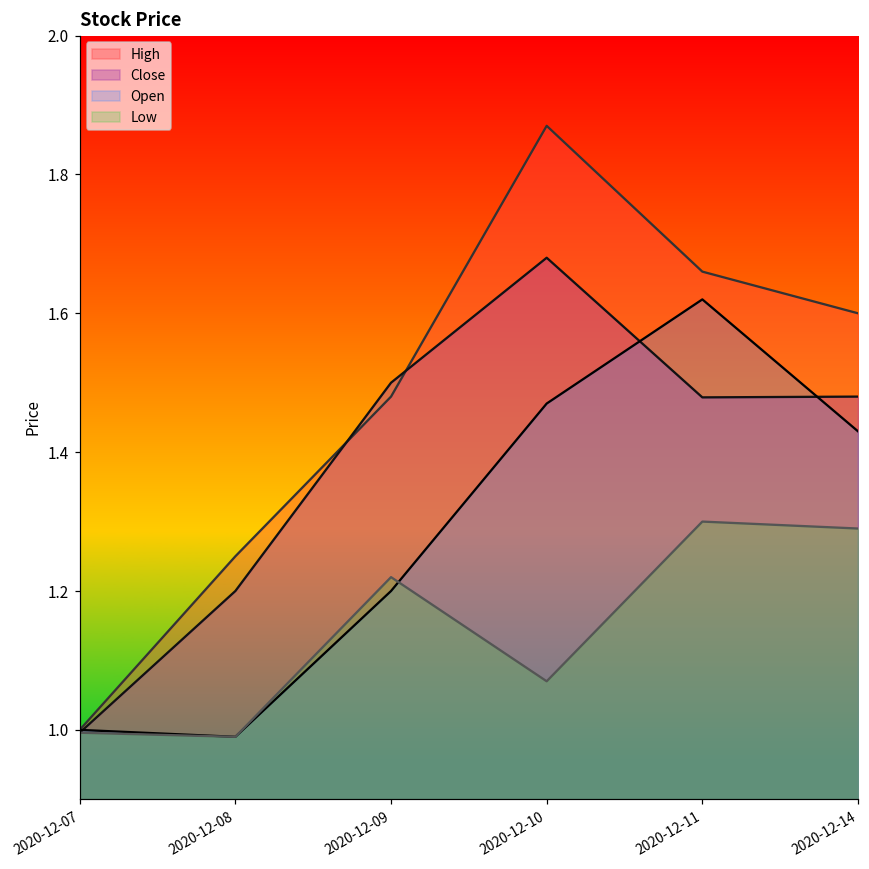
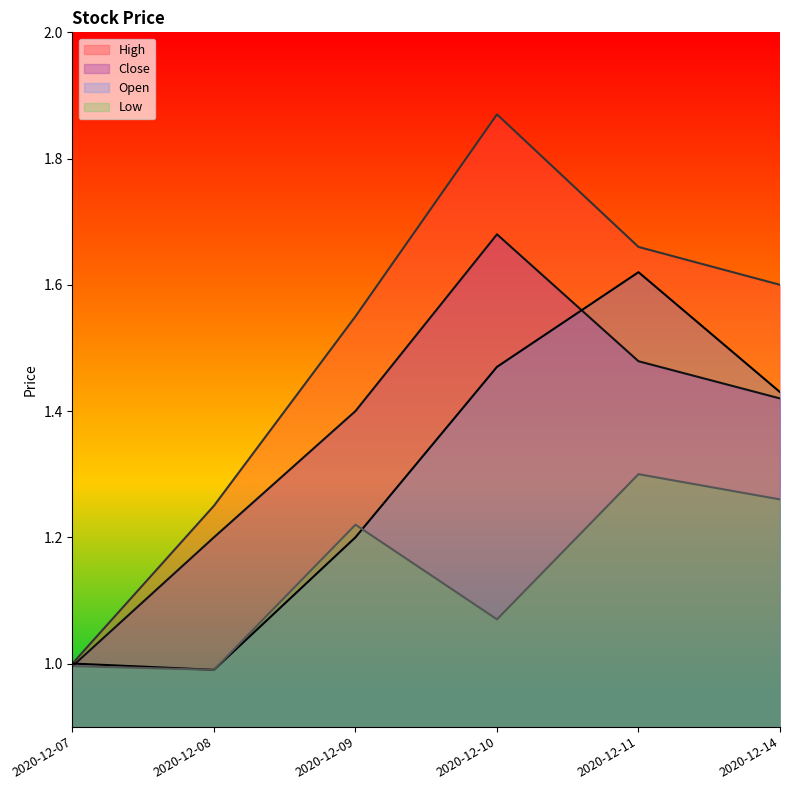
High, 2020-12-09: 1.48 -> 1.55
Close, 2020-12-09: 1.5 -> 1.4
Close, 2020-12-14: 1.48 -> 1.42
Low, 2020-12-14: 1.29 -> 1.26
